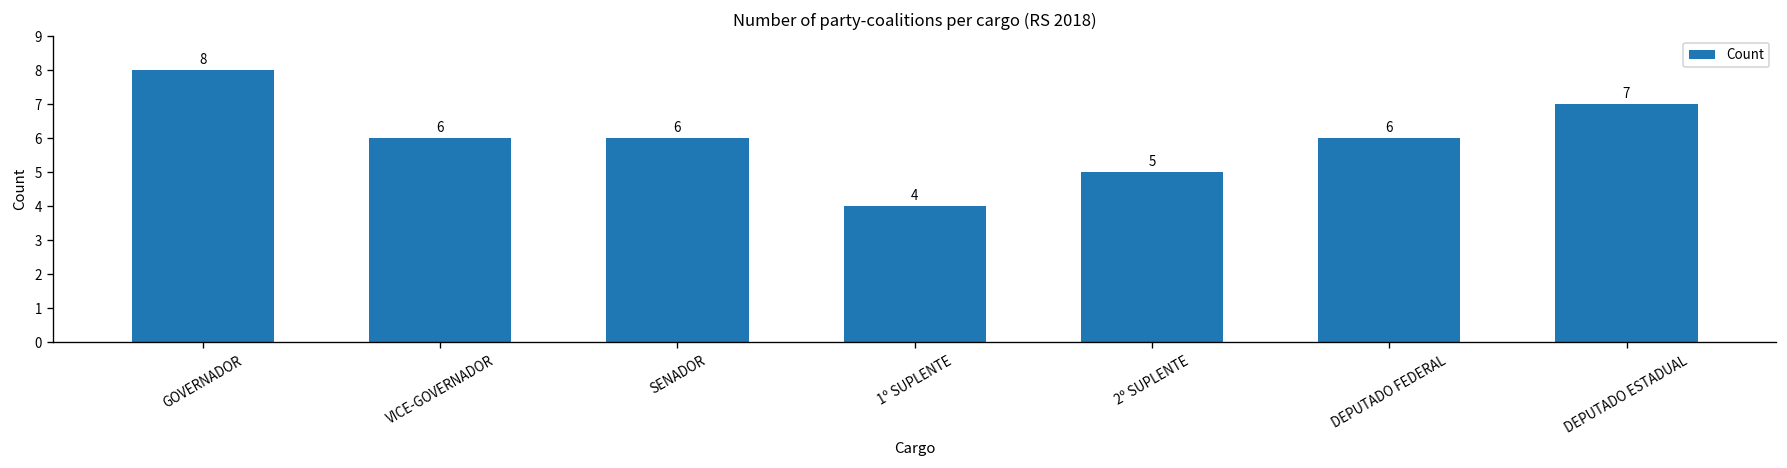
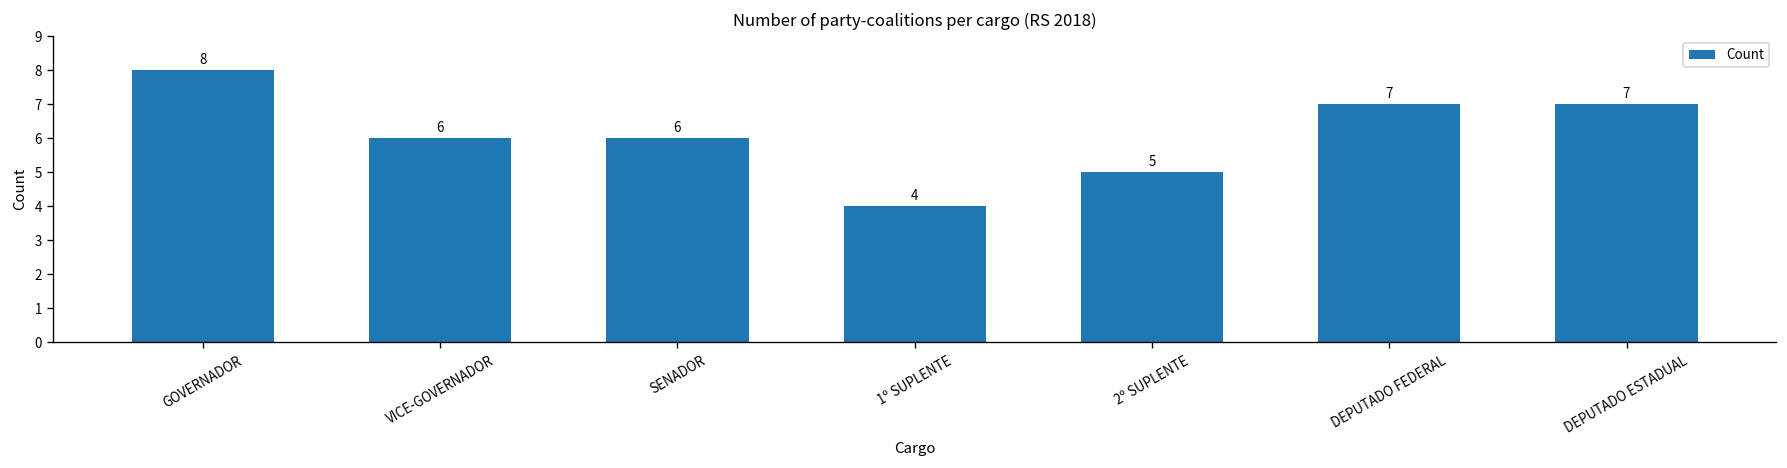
DEPUTADO FEDERAL: 6 -> 7
